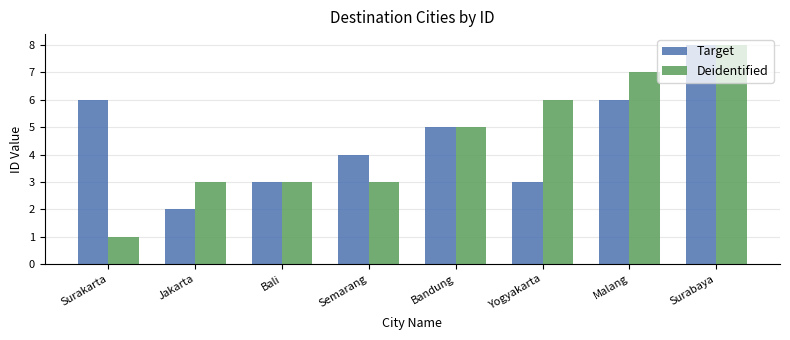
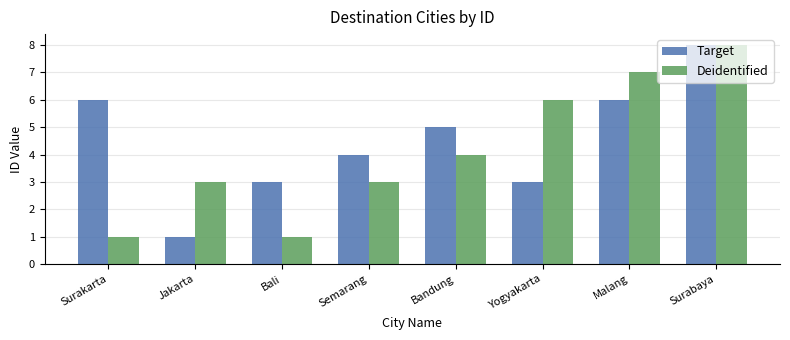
Target, Jakarta: 2 -> 1
Deidentified, Bali: 3 -> 1
Deidentified, Bandung: 5 -> 4
